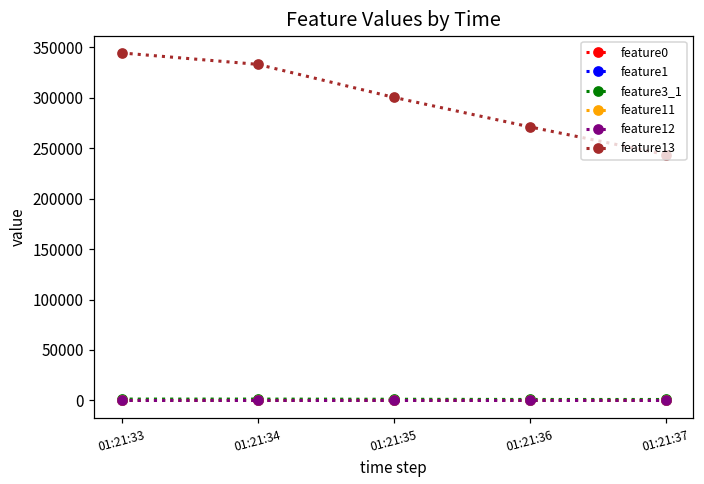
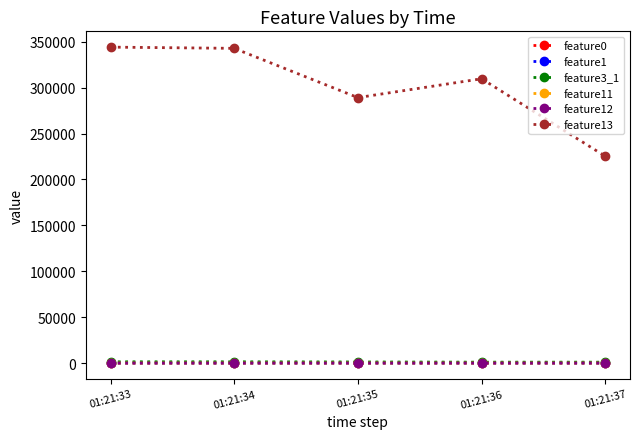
feature13, 01:21:34: 330000 -> 340000
feature13, 01:21:35: 300000 -> 290000
feature13, 01:21:36: 270000 -> 310000
feature13, 01:21:37: 240000 -> 230000
